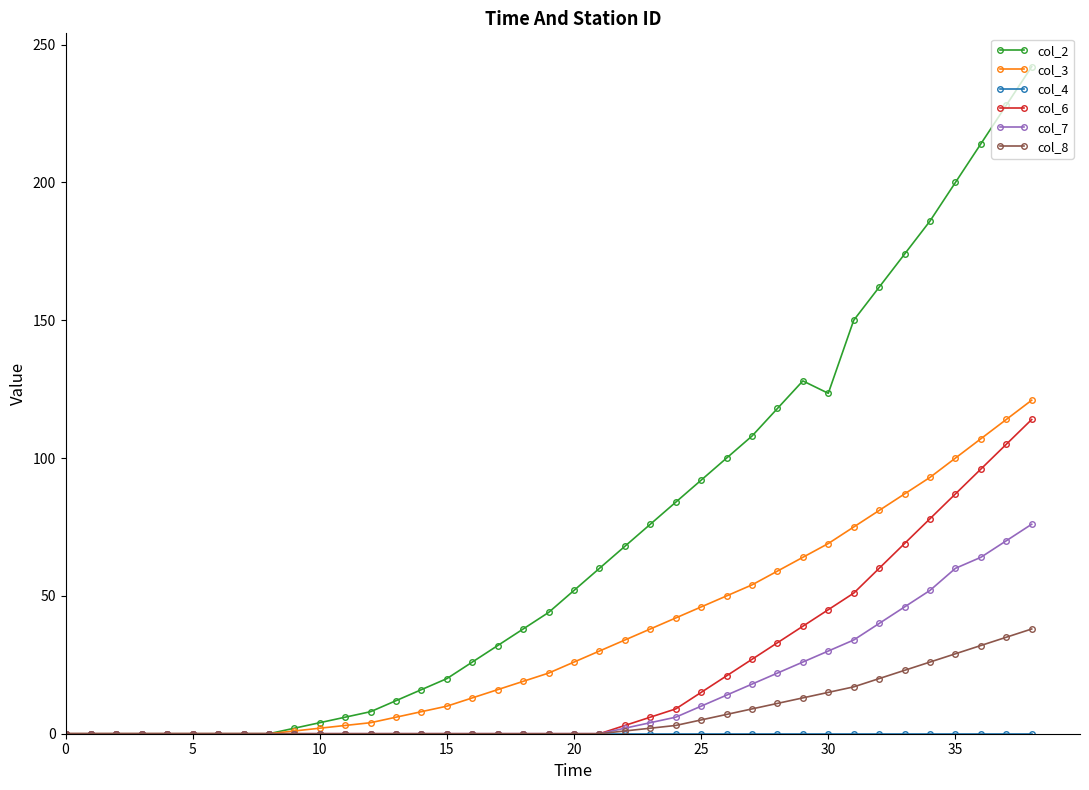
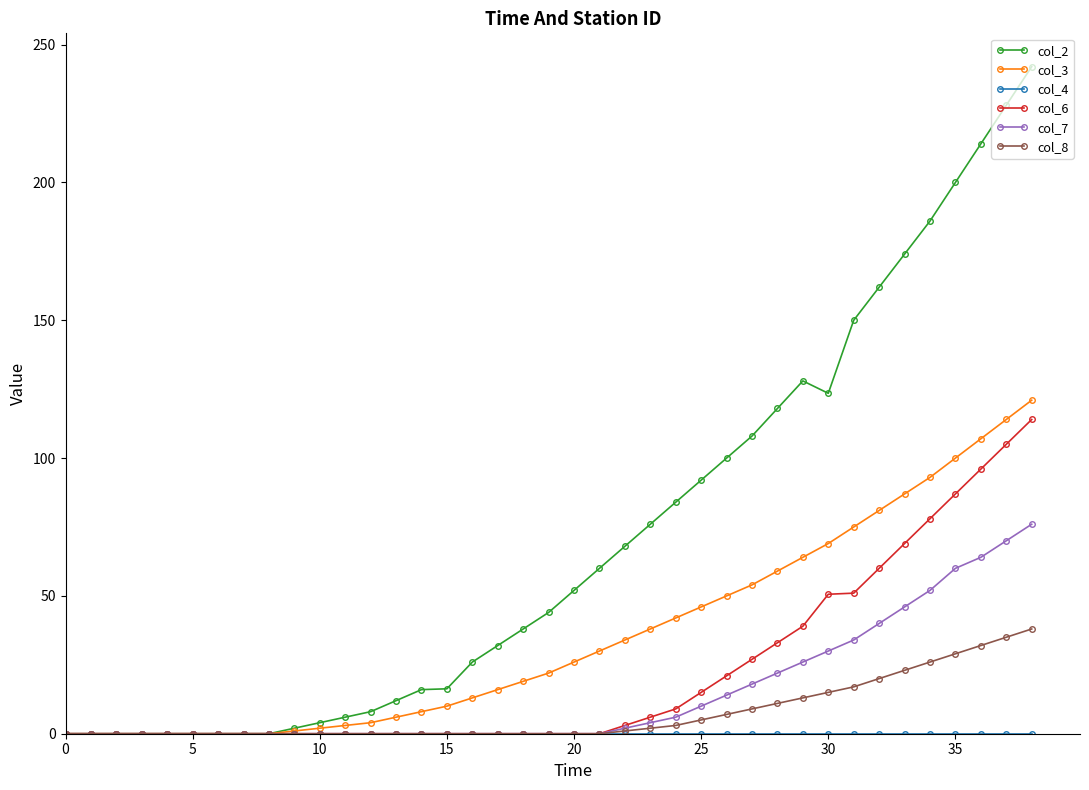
col_2, 15: 20 -> 16
col_6, 30: 45 -> 51
